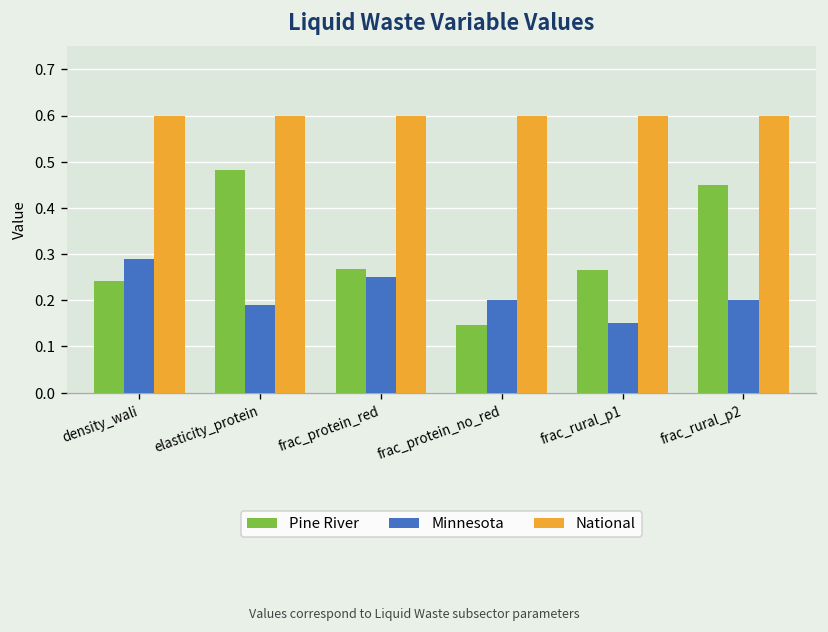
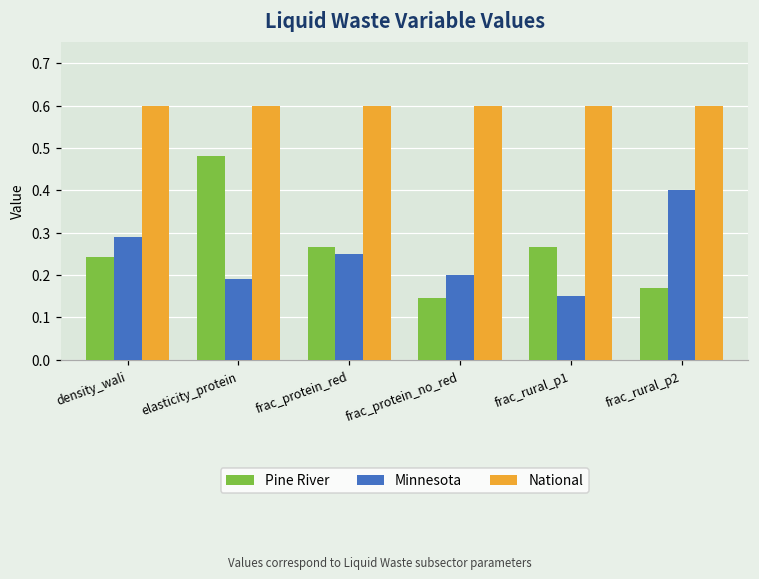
Pine River, frac_rural_p2: 0.45 -> 0.17
Minnesota, frac_rural_p2: 0.2 -> 0.4
